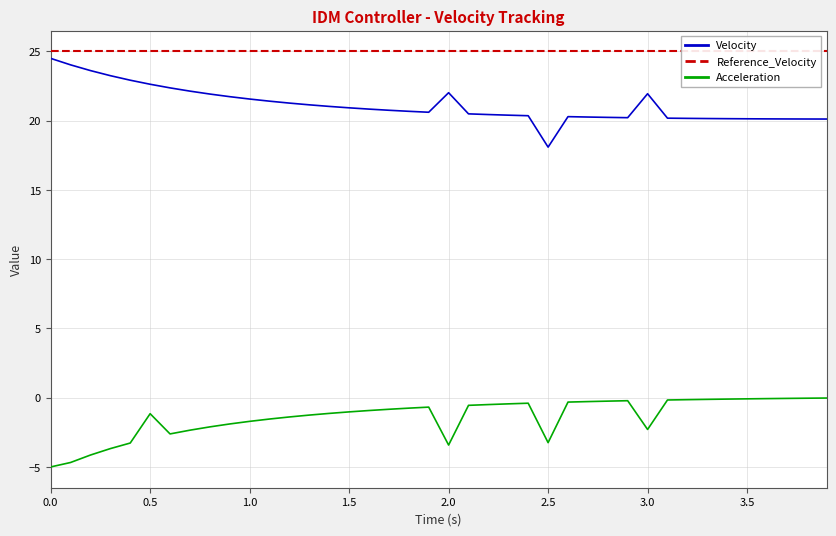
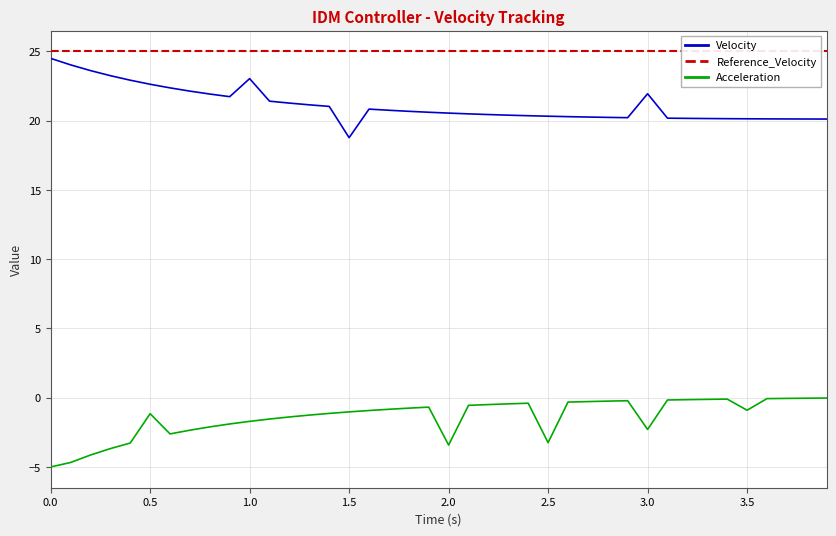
Velocity, 1.0: 21.6 -> 23.0
Velocity, 1.5: 20.9 -> 18.8
Velocity, 2.0: 22.0 -> 20.5
Velocity, 2.5: 18.1 -> 20.3
Acceleration, 3.5: -0.1 -> -0.9
